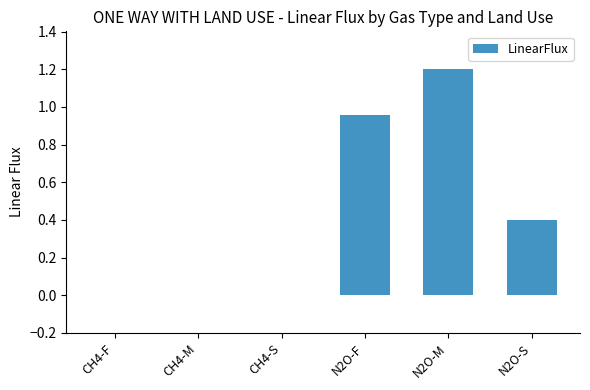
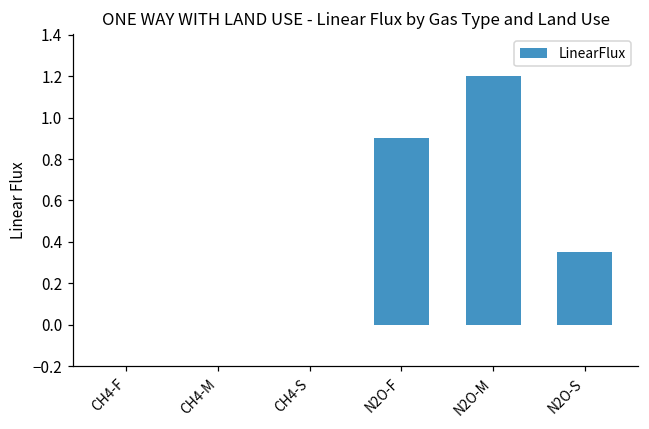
N2O-F: 0.95 -> 0.90
N2O-S: 0.40 -> 0.35
